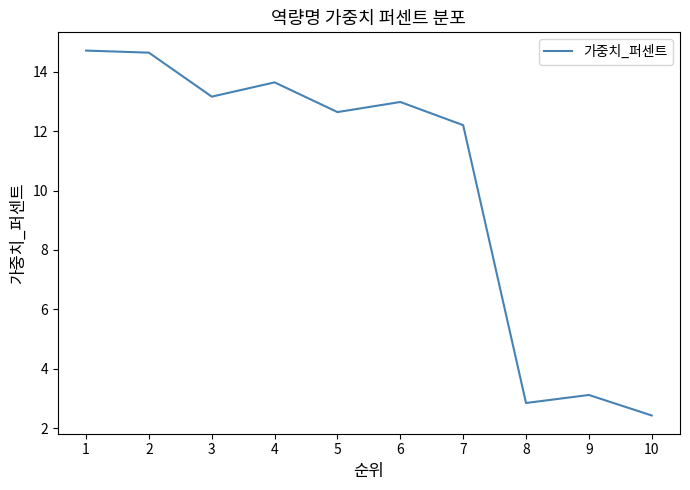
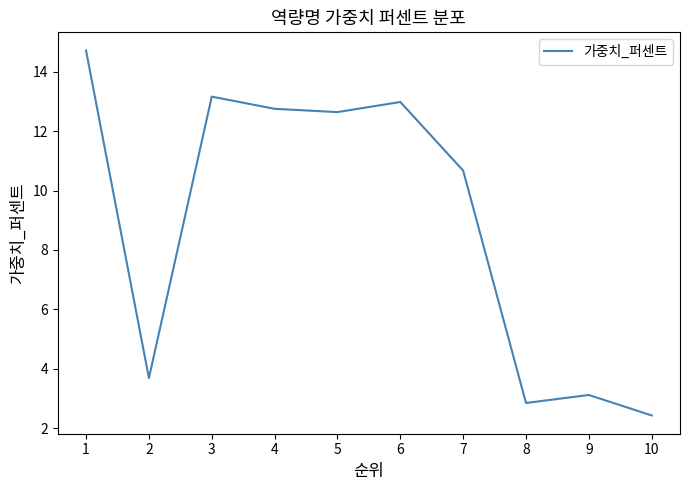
2: 14.6 -> 3.7
4: 13.6 -> 12.8
7: 12.2 -> 10.7
